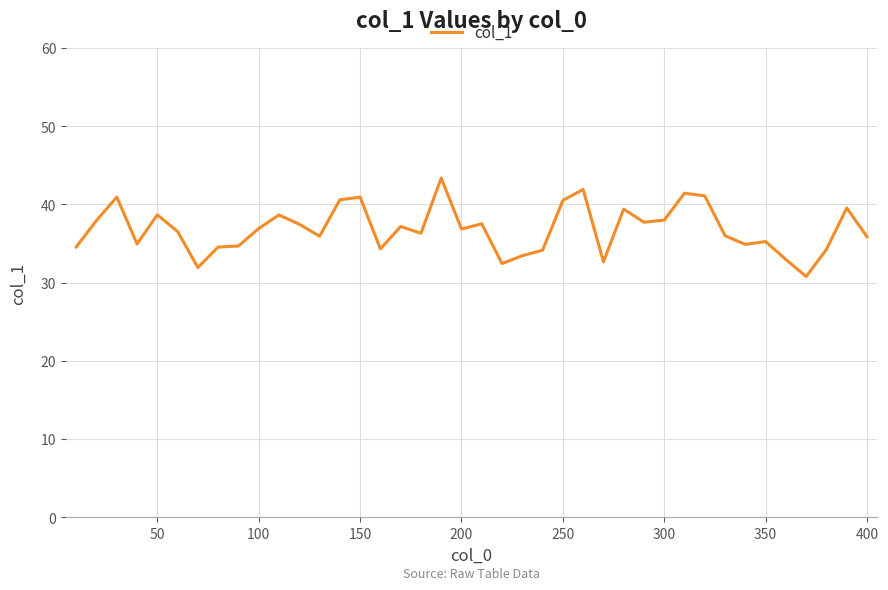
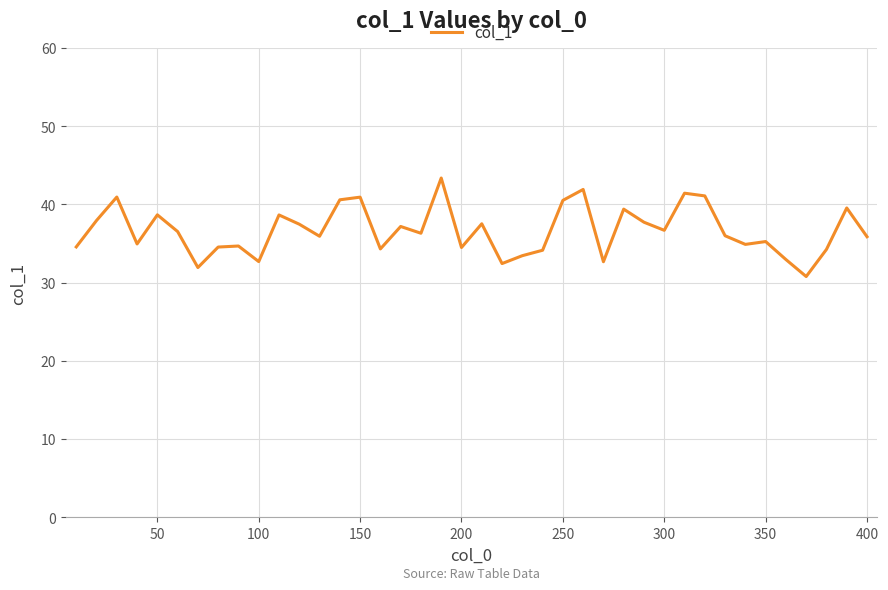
100: 37 -> 33
200: 37 -> 34
300: 38 -> 37
